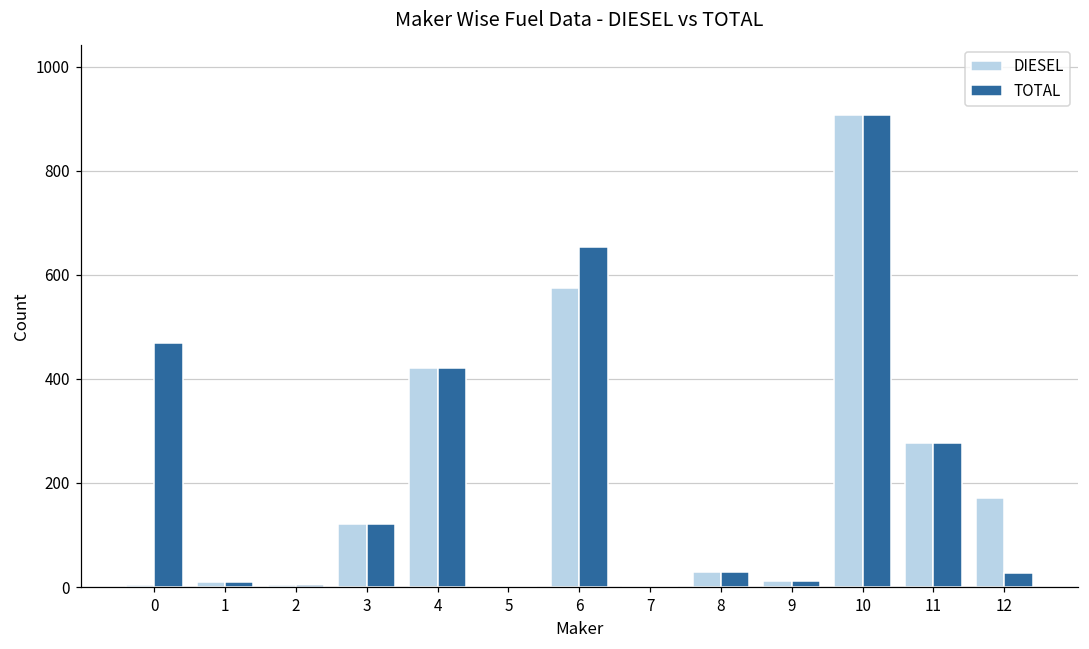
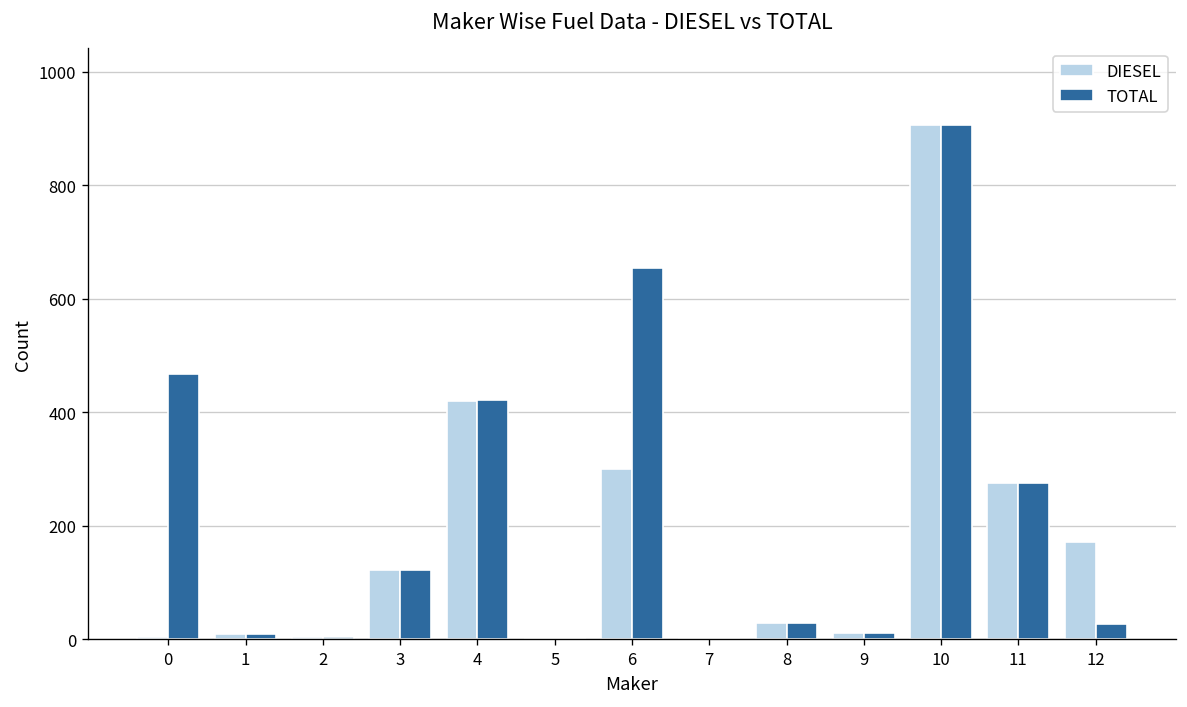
DIESEL, 6: 570 -> 300
